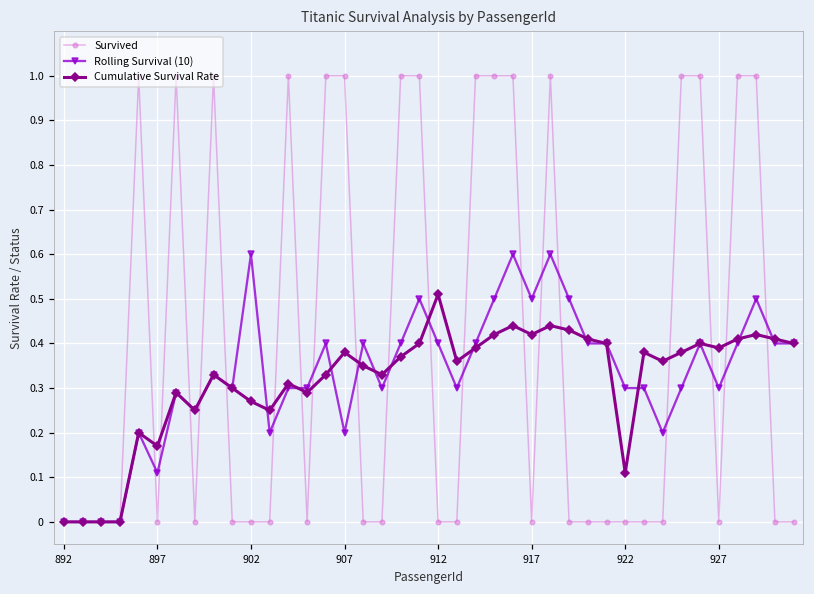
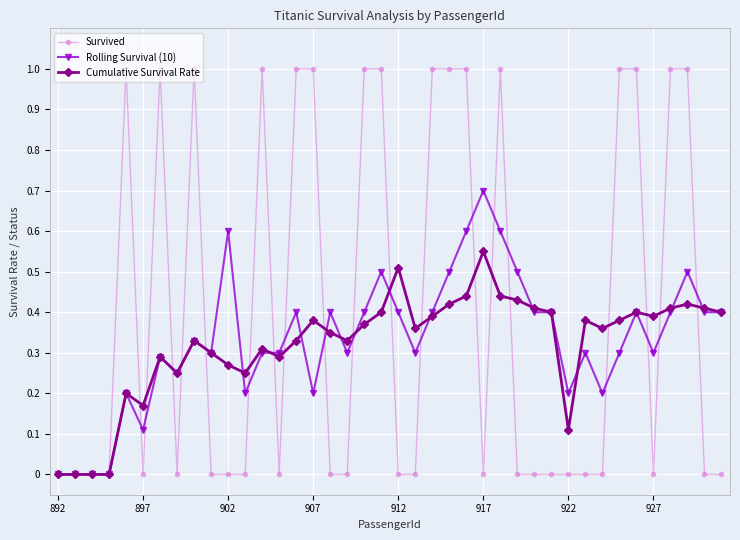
Rolling Survival (10), 917: 0.5 -> 0.7
Cumulative Survival Rate, 917: 0.42 -> 0.55
Rolling Survival (10), 922: 0.3 -> 0.2
